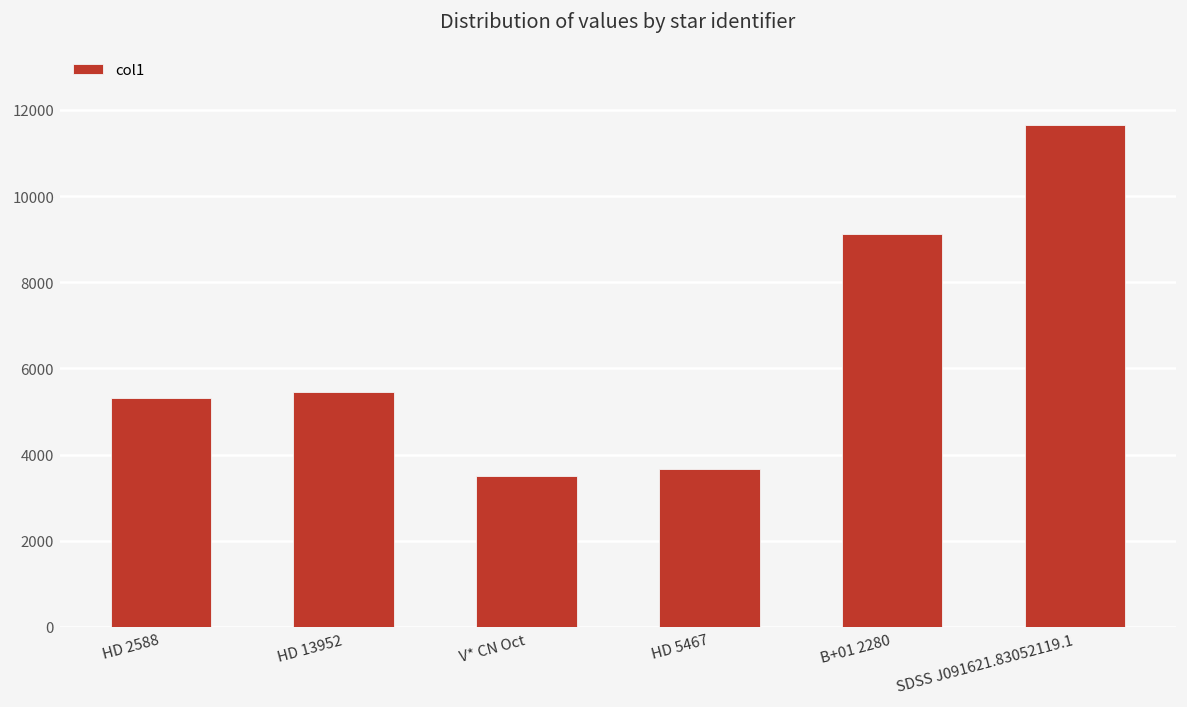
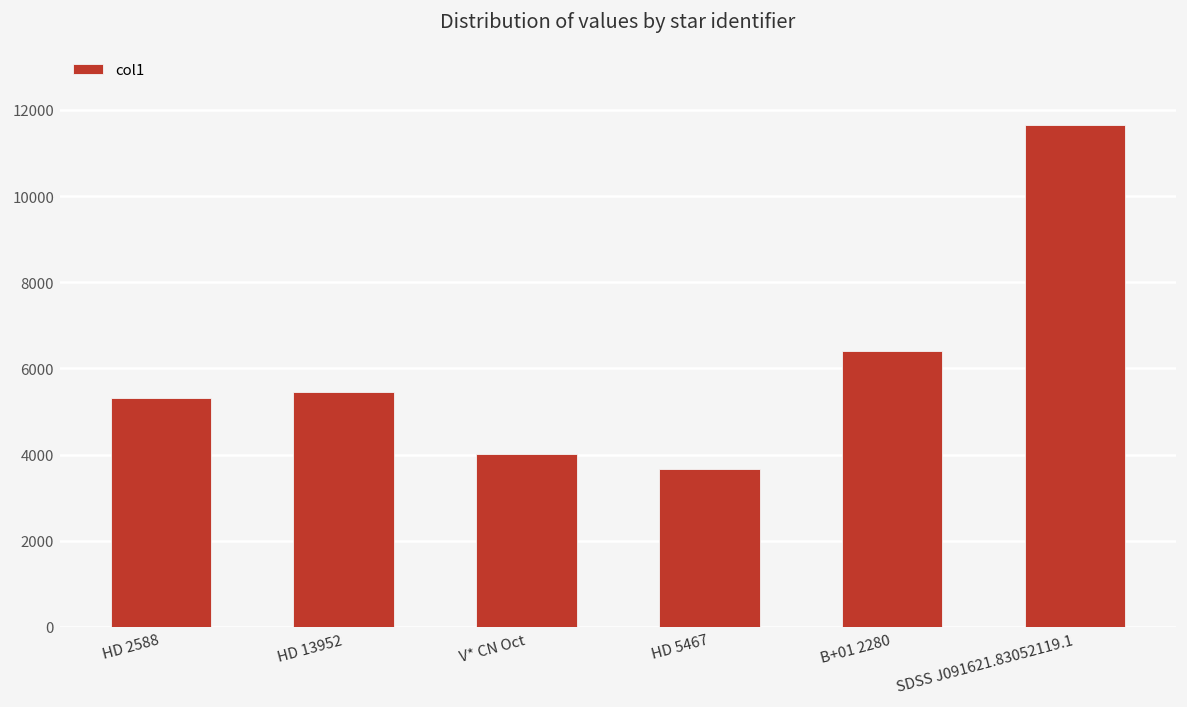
V* CN Oct: 3500 -> 4000
B+01 2280: 9100 -> 6400
